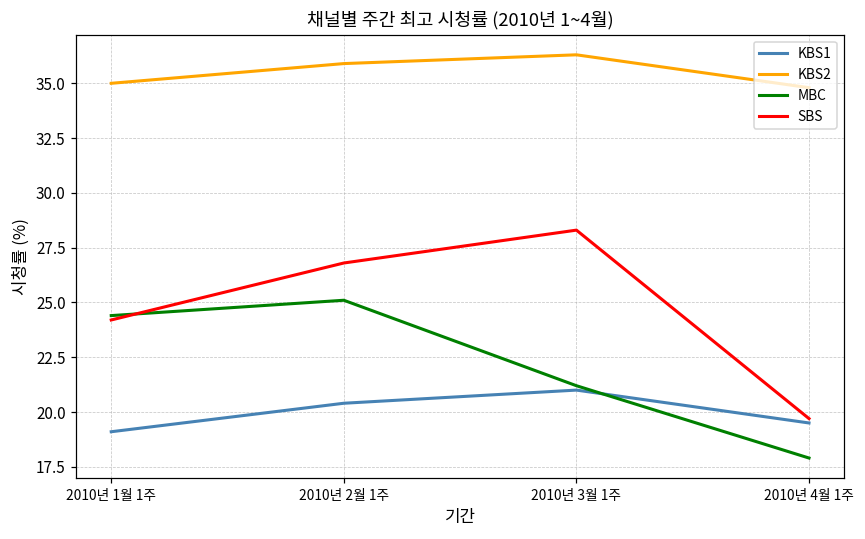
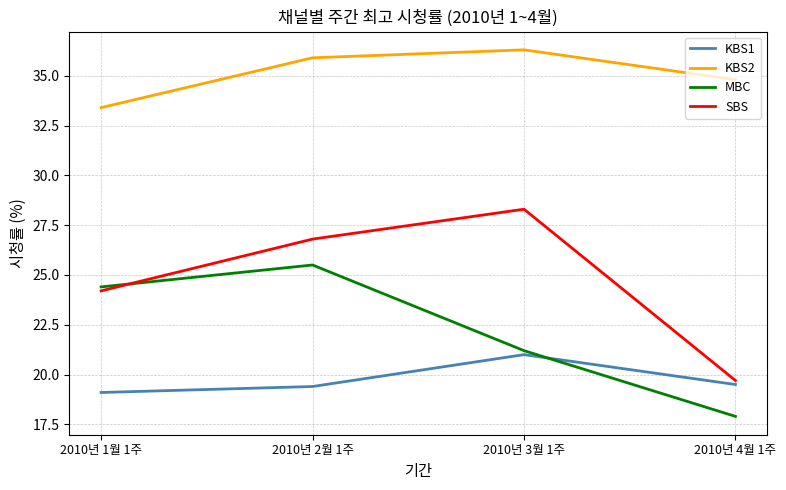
KBS2, 2010년 1월 1주: 35.0 -> 33.4
KBS1, 2010년 2월 1주: 20.4 -> 19.4
MBC, 2010년 2월 1주: 25.1 -> 25.5
